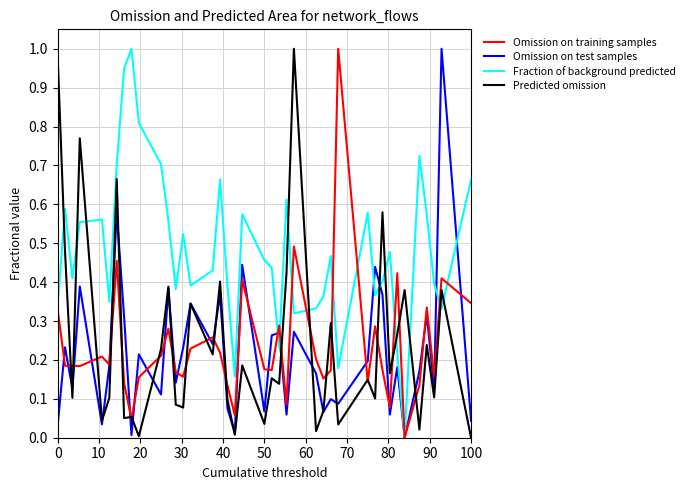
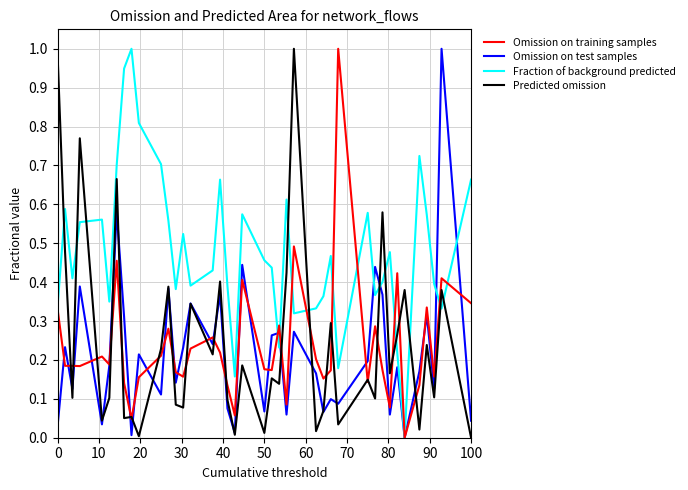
Predicted omission, 50: 0.04 -> 0.01
